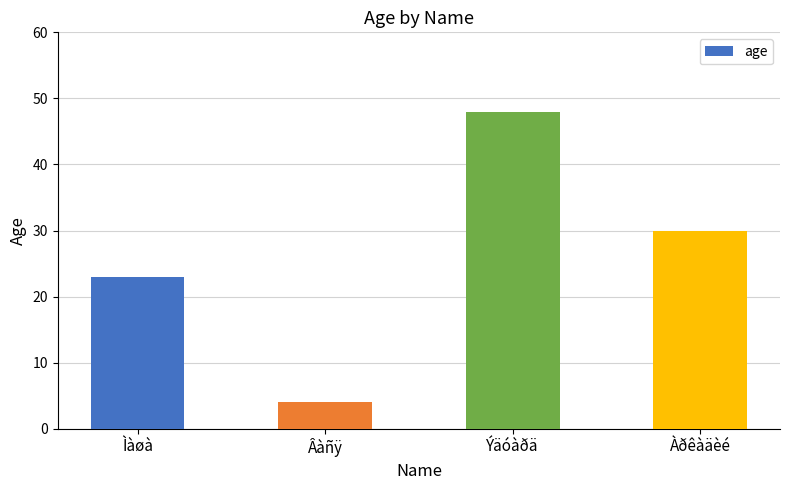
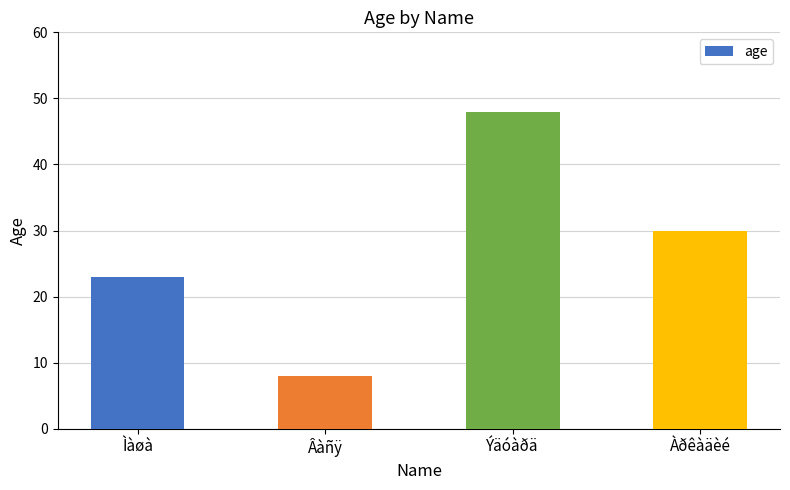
Âàñÿ: 4 -> 8
